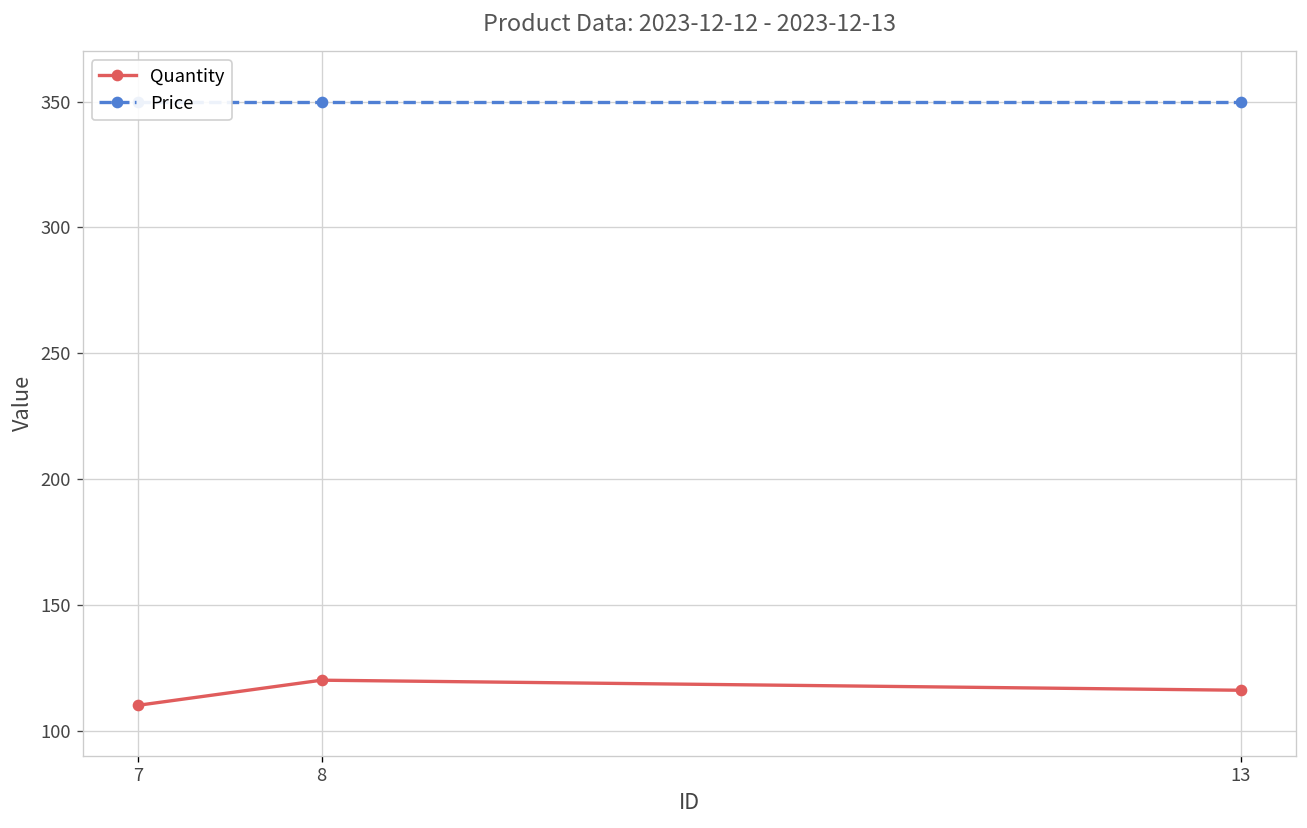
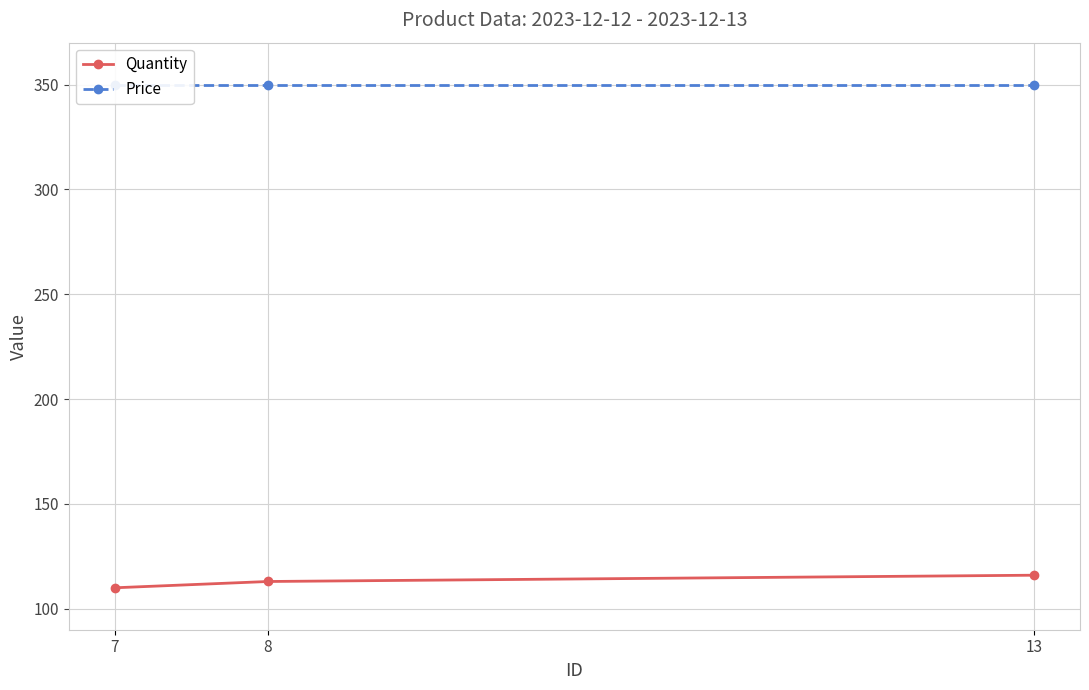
Quantity, 8: 120 -> 113
